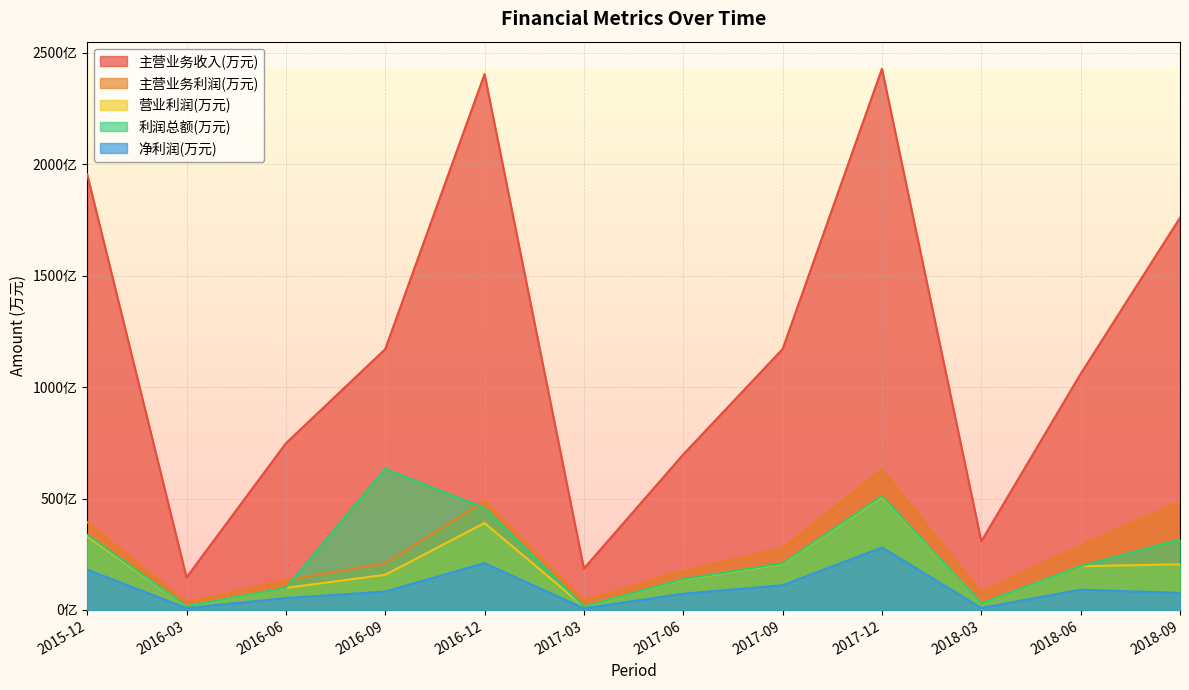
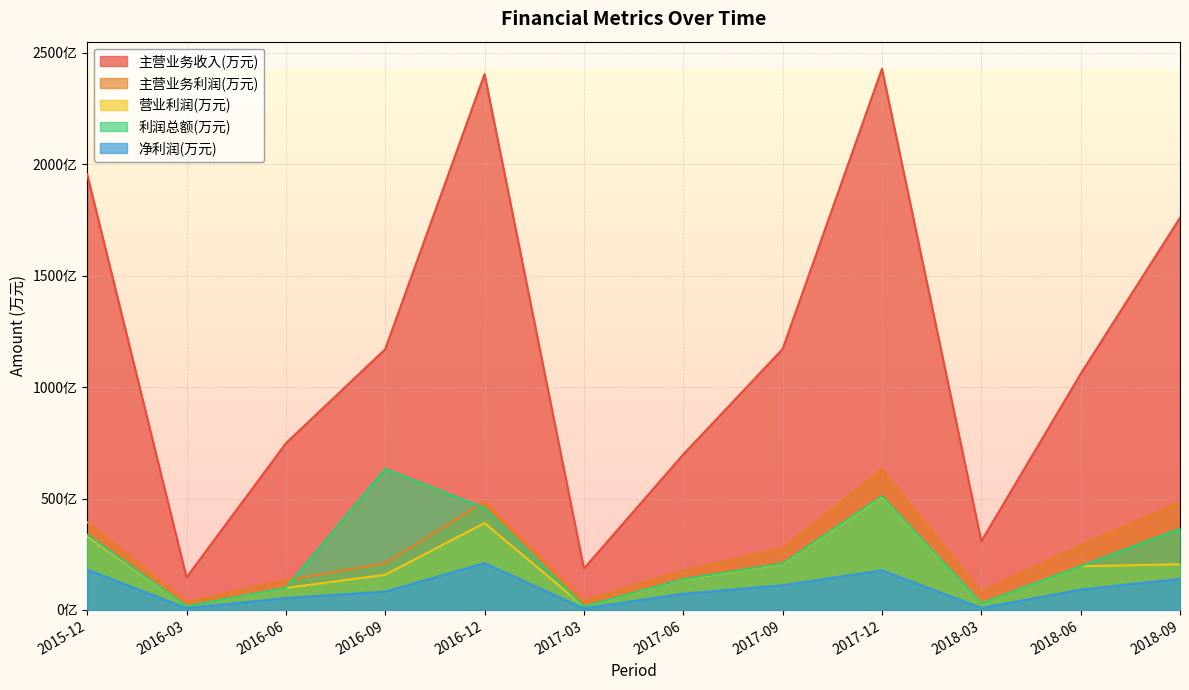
净利润(万元), 2017-12: 280亿 -> 180亿
利润总额(万元), 2018-09: 320亿 -> 370亿
净利润(万元), 2018-09: 80亿 -> 140亿
